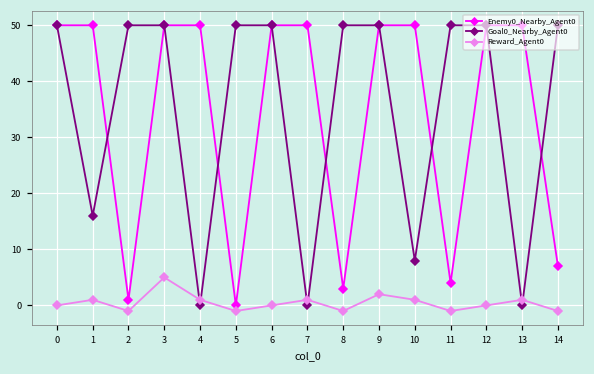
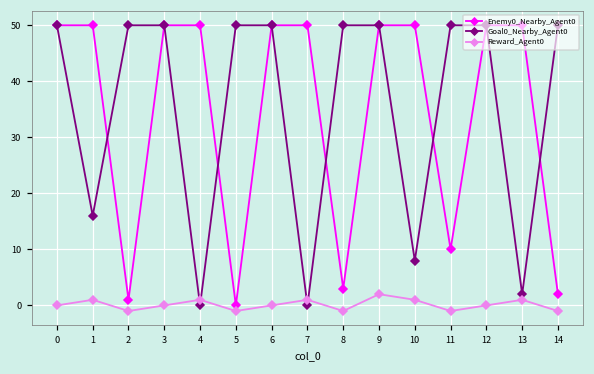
Reward_Agent0, 3: 5 -> 0
Enemy0_Nearby_Agent0, 11: 4 -> 10
Goal0_Nearby_Agent0, 13: 0 -> 2
Enemy0_Nearby_Agent0, 14: 7 -> 2
